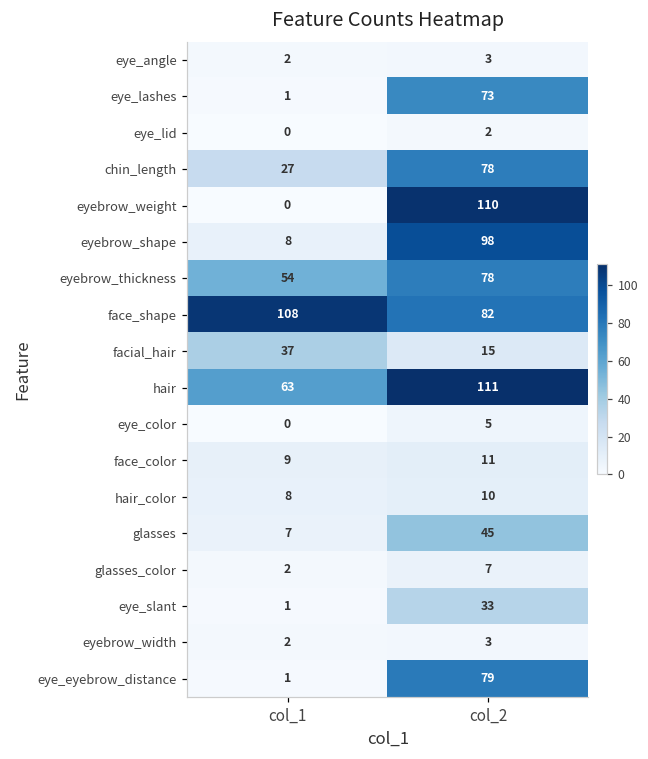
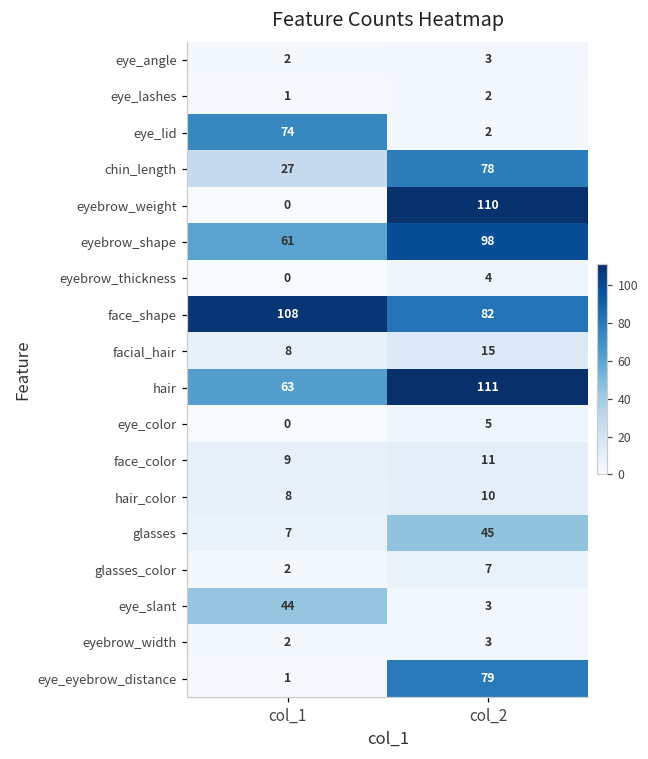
eye_lashes, col_2: 73 -> 2
eye_lid, col_1: 0 -> 74
eyebrow_shape, col_1: 8 -> 61
eyebrow_thickness, col_1: 54 -> 0
eyebrow_thickness, col_2: 78 -> 4
facial_hair, col_1: 37 -> 8
eye_slant, col_1: 1 -> 44
eye_slant, col_2: 33 -> 3
